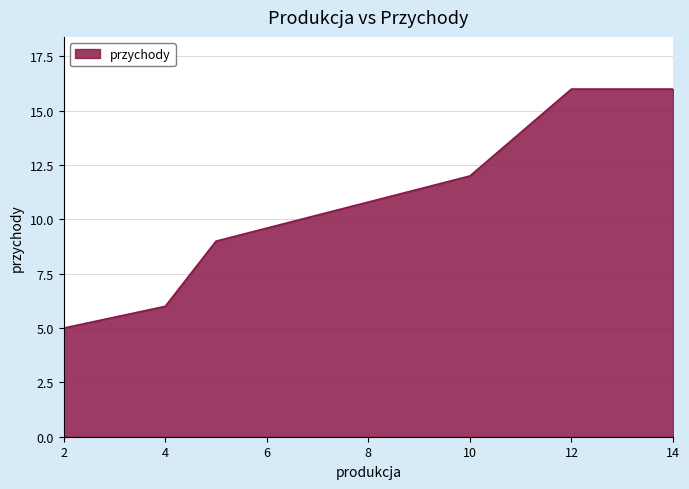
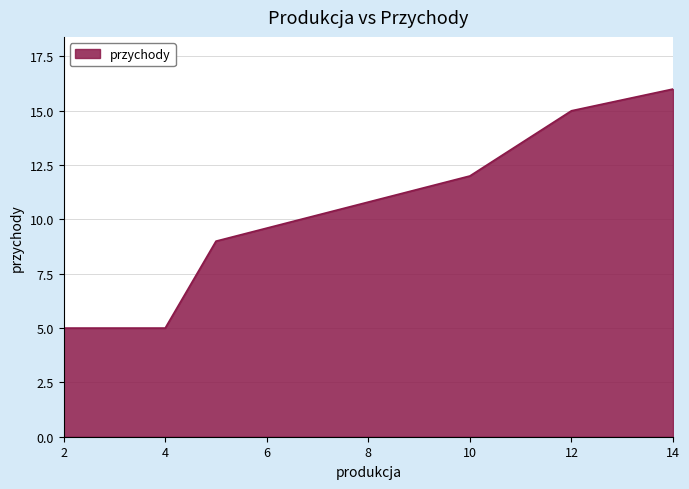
4: 6 -> 5
12: 16 -> 15
